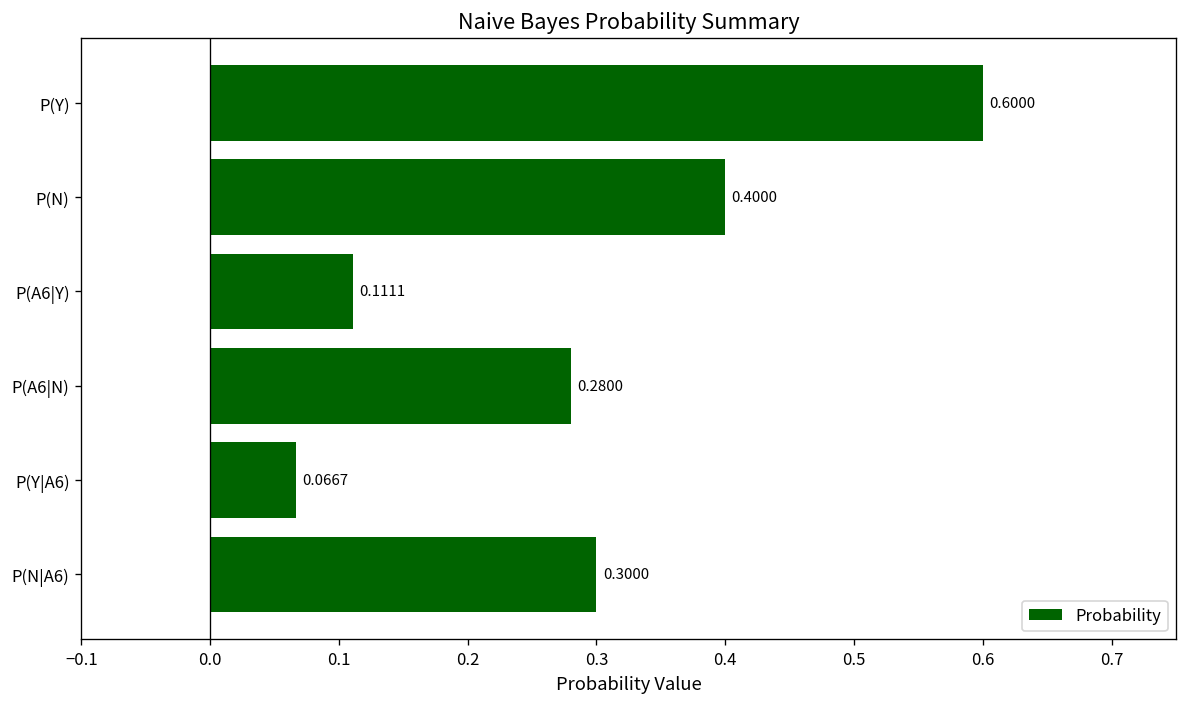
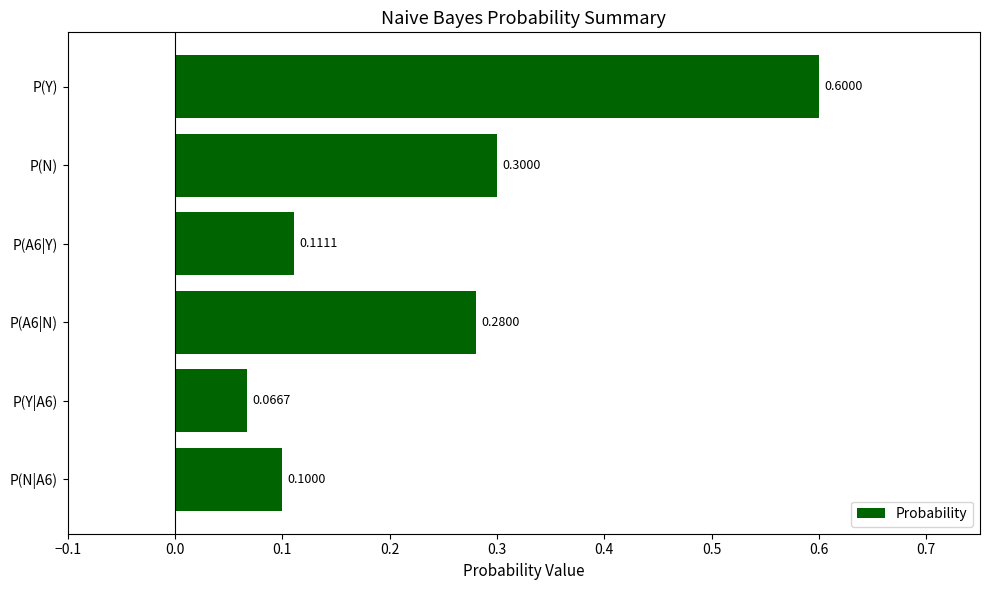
P(N): 0.4000 -> 0.3000
P(N|A6): 0.3000 -> 0.1000
